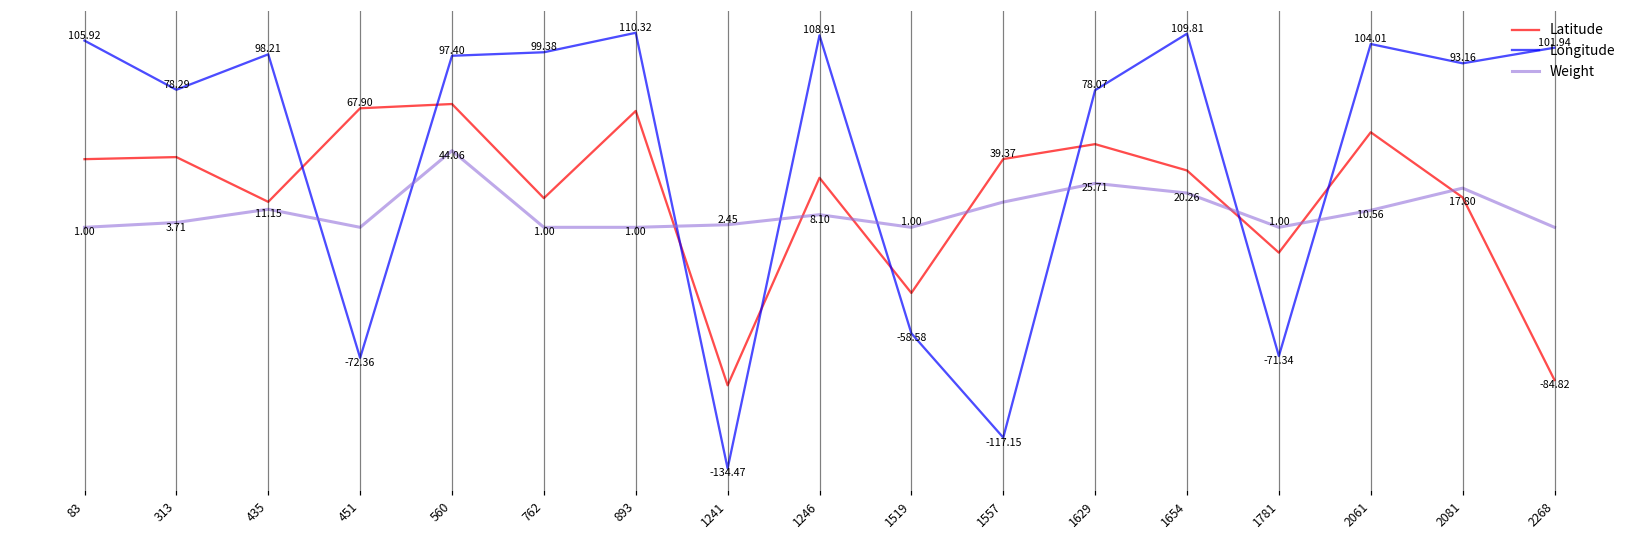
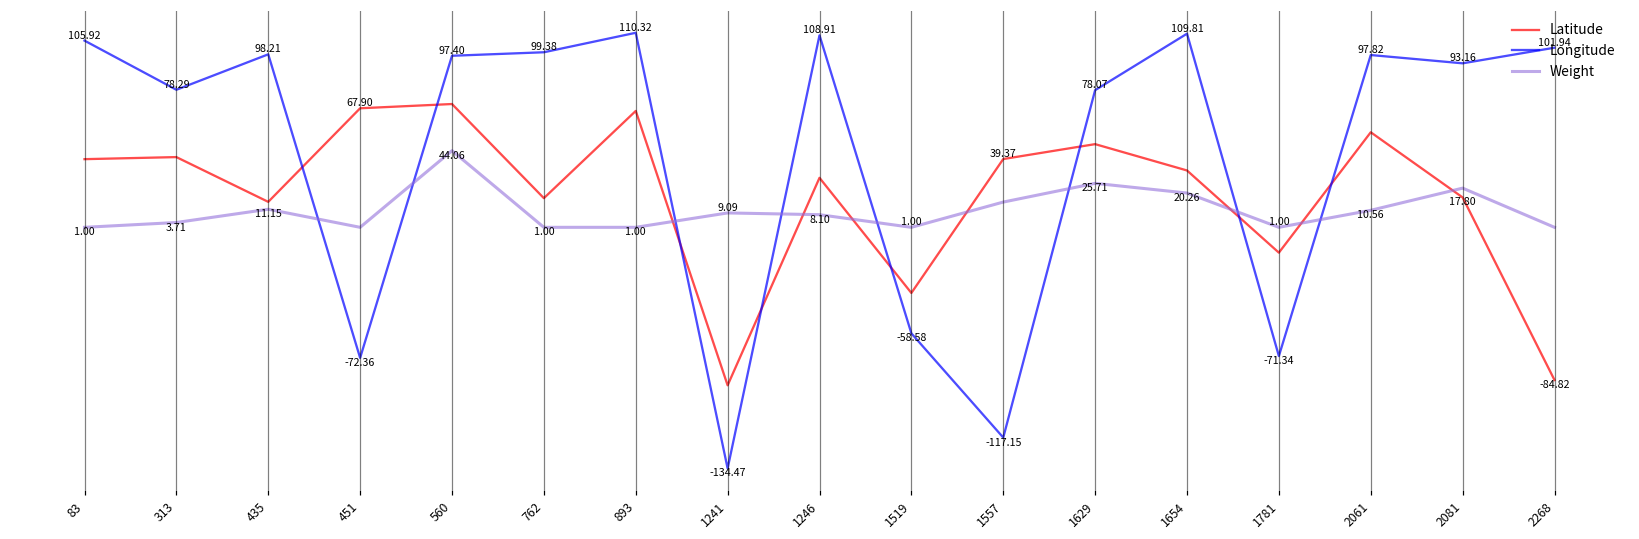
Weight, 1241: 2.45 -> 9.09
Longitude, 2061: 104.01 -> 97.82
